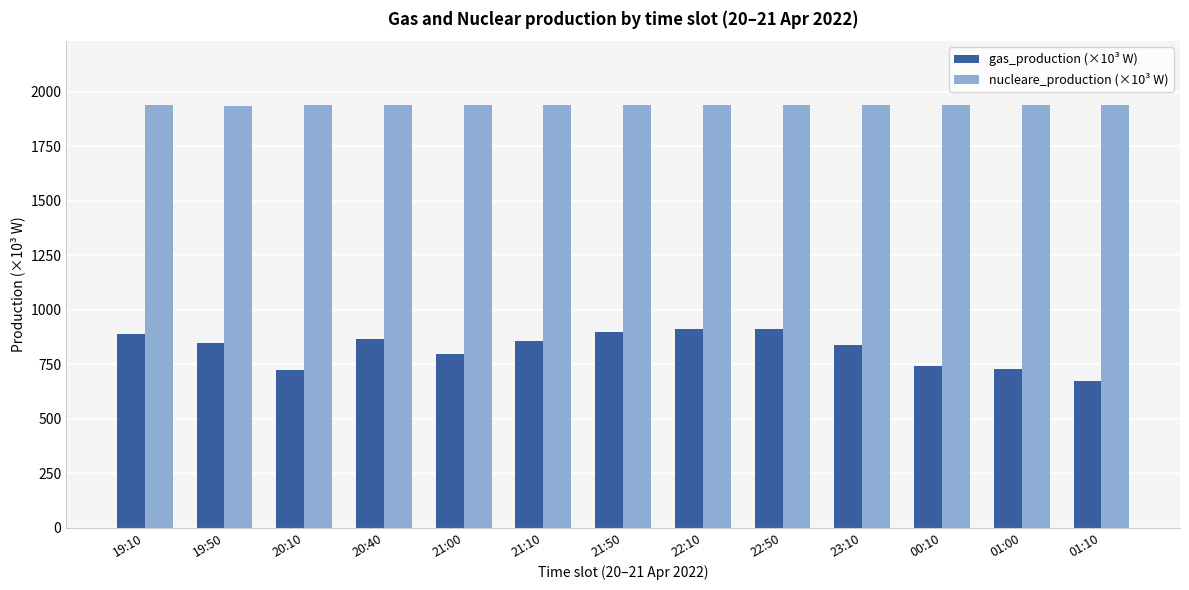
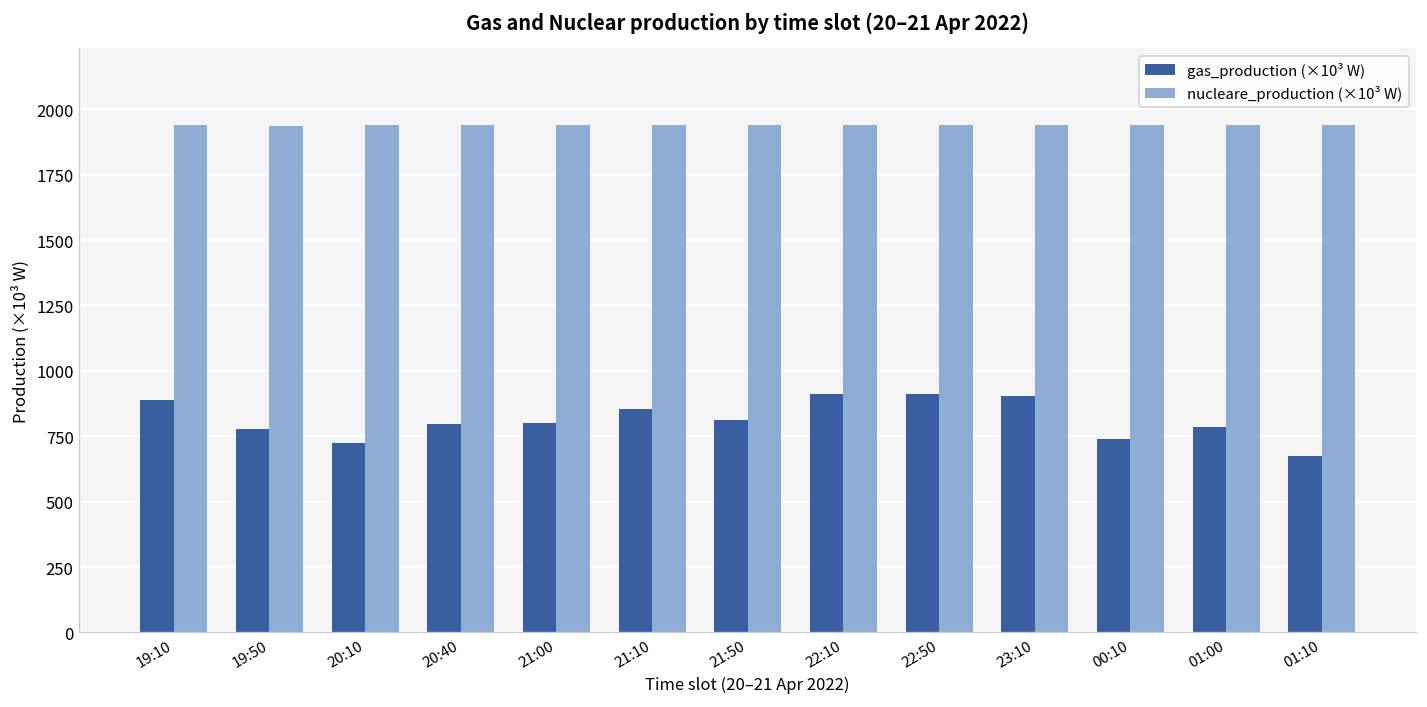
gas_production (×10³ W), 19:50: 850 -> 780
gas_production (×10³ W), 20:40: 860 -> 800
gas_production (×10³ W), 21:50: 900 -> 810
gas_production (×10³ W), 23:10: 840 -> 900
gas_production (×10³ W), 01:00: 730 -> 790
